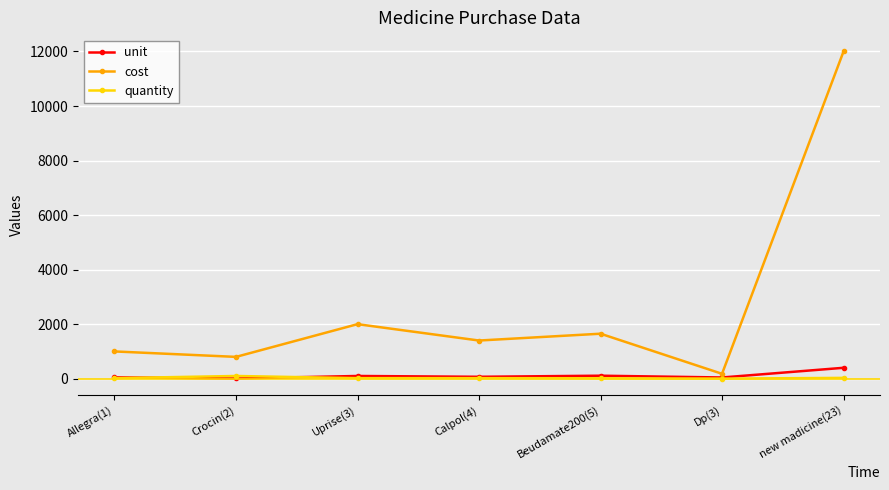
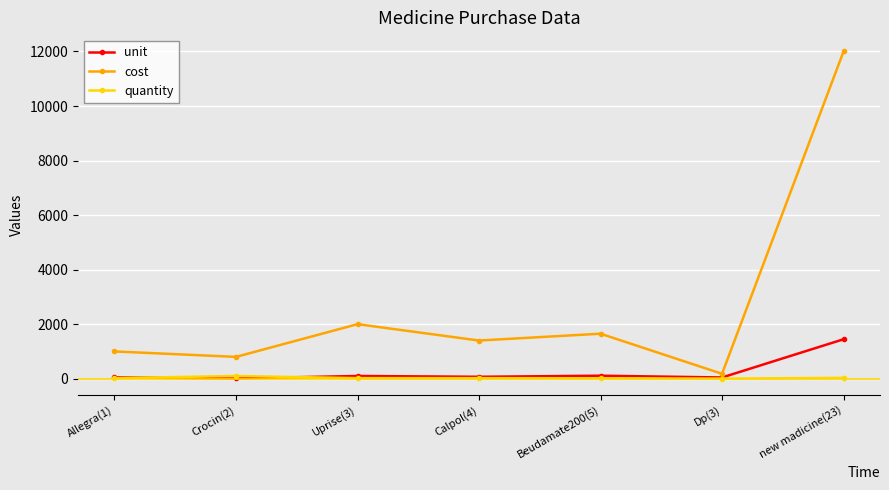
unit, new madicine(23): 400 -> 1400
